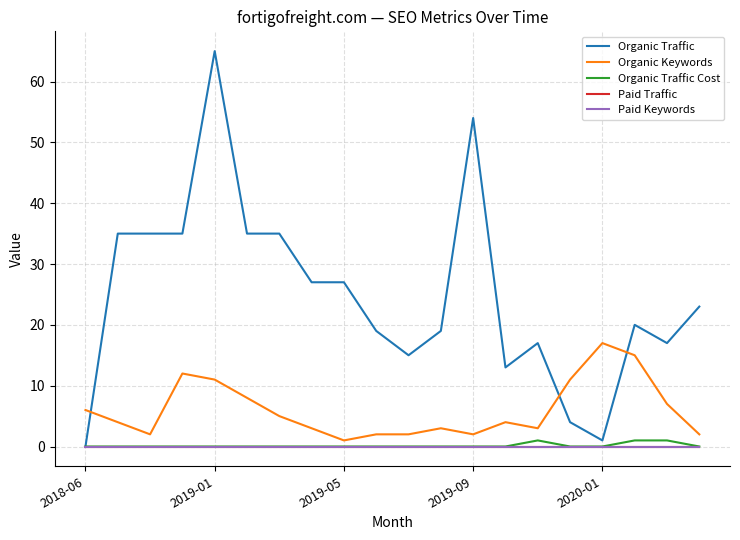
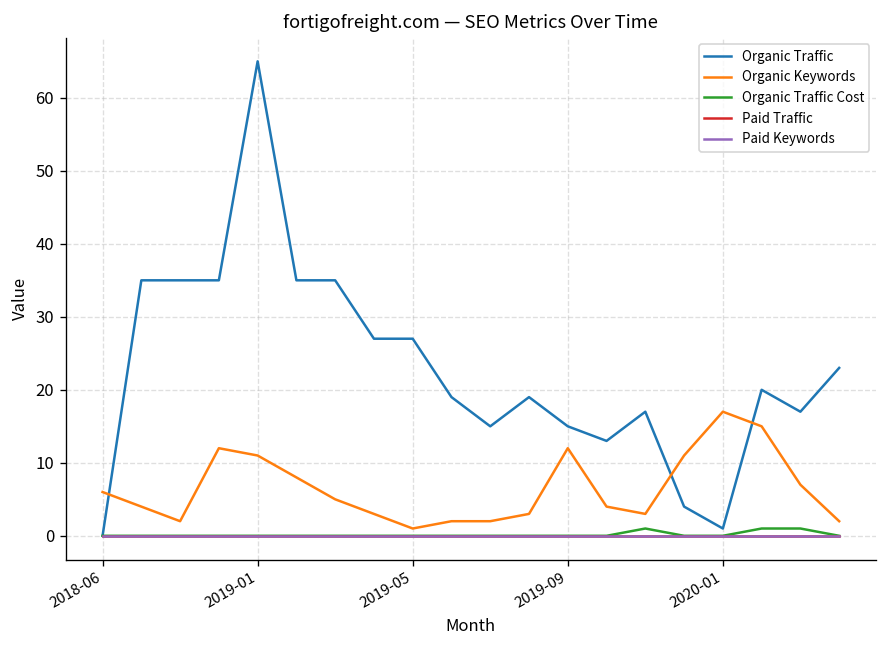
Organic Traffic, 2019-09: 54 -> 15
Organic Keywords, 2019-09: 2 -> 12
